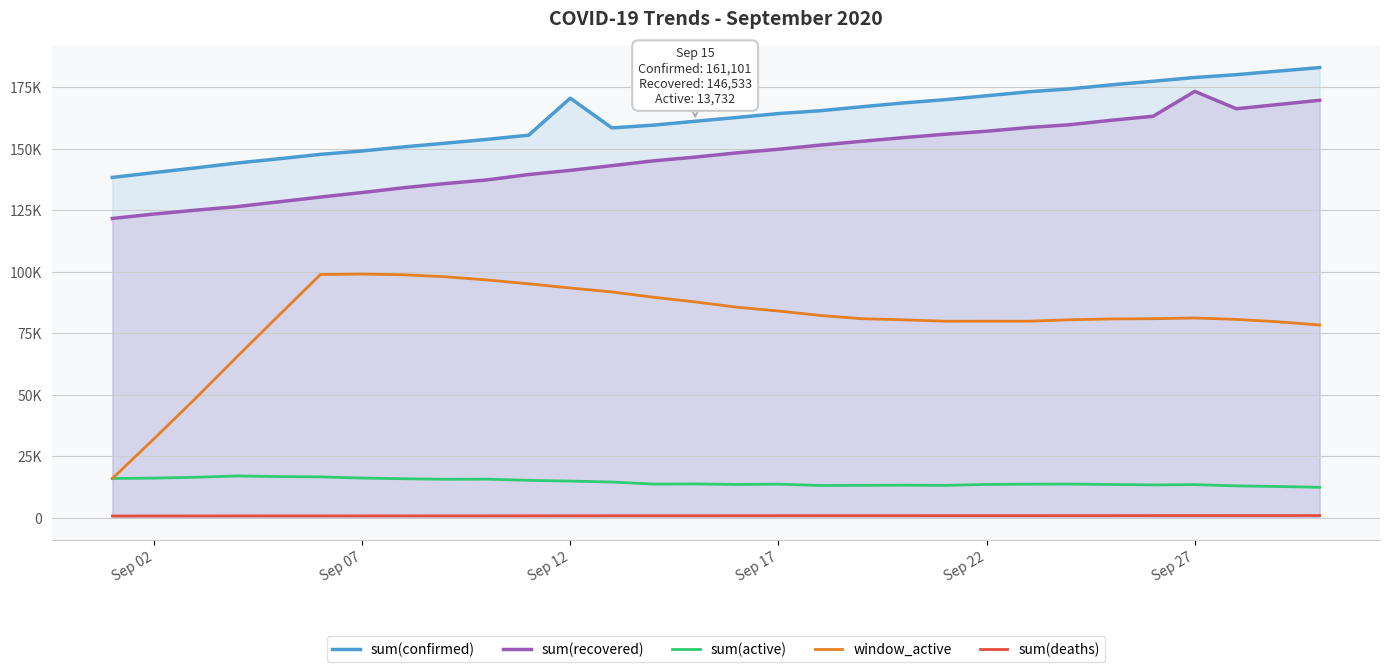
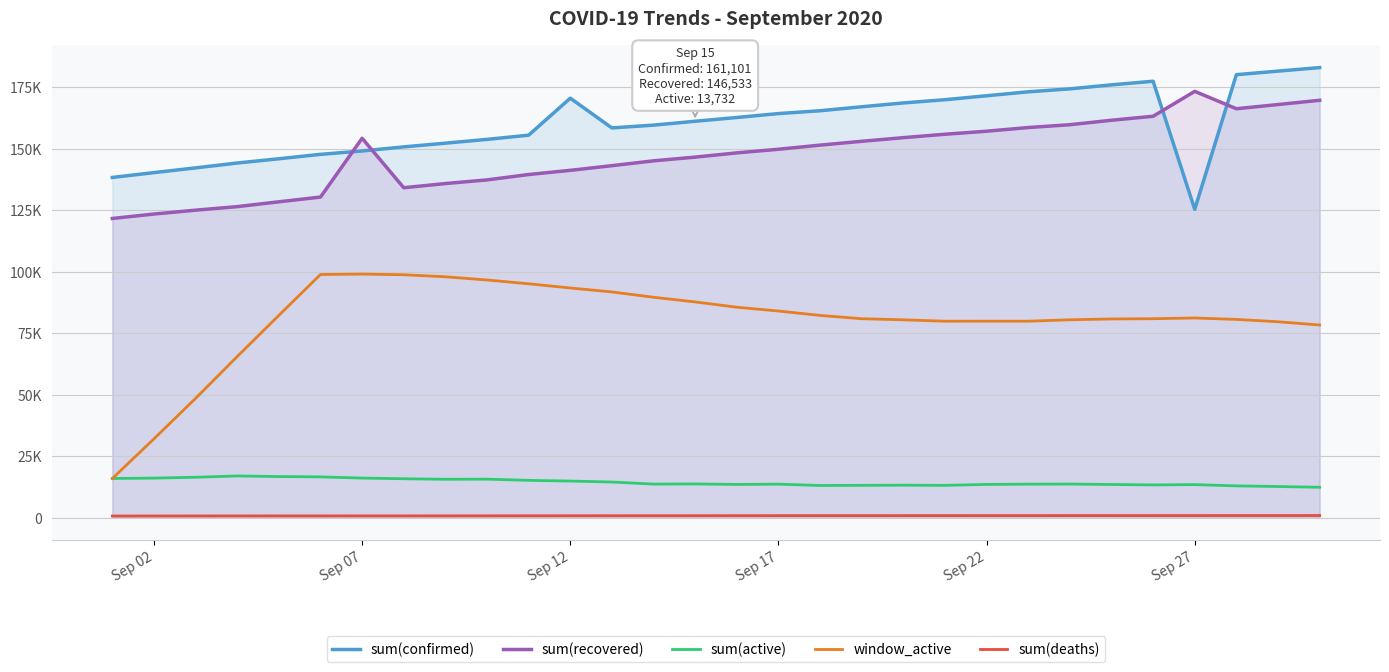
sum(recovered), Sep 07: 132000 -> 154000
sum(confirmed), Sep 27: 179000 -> 125000
